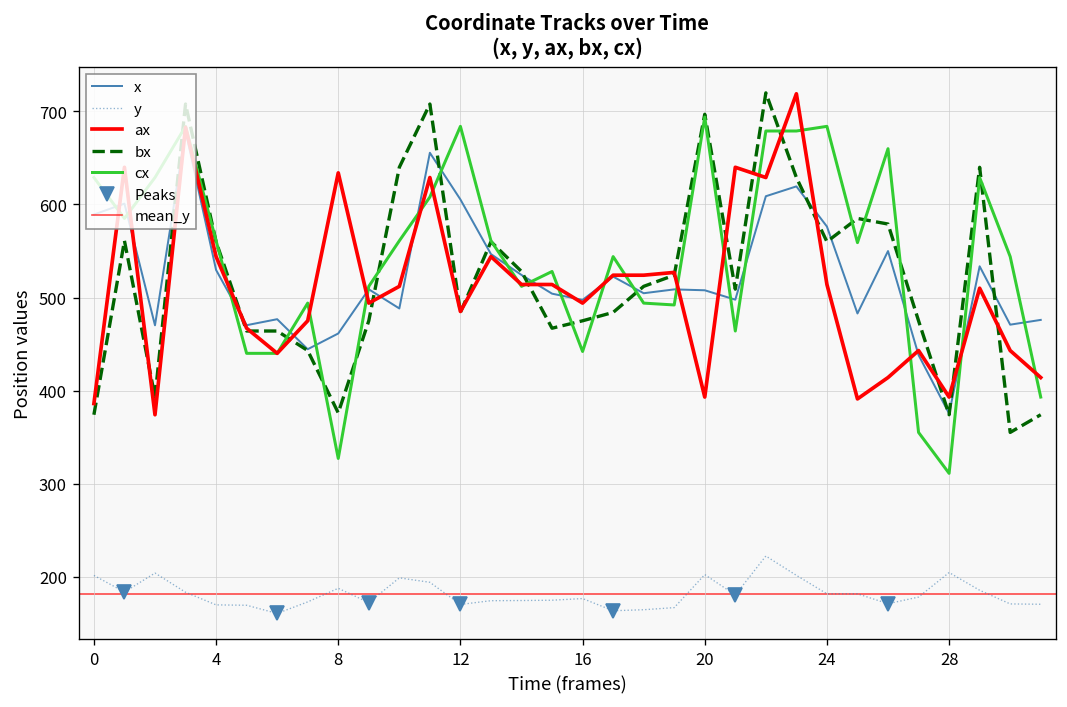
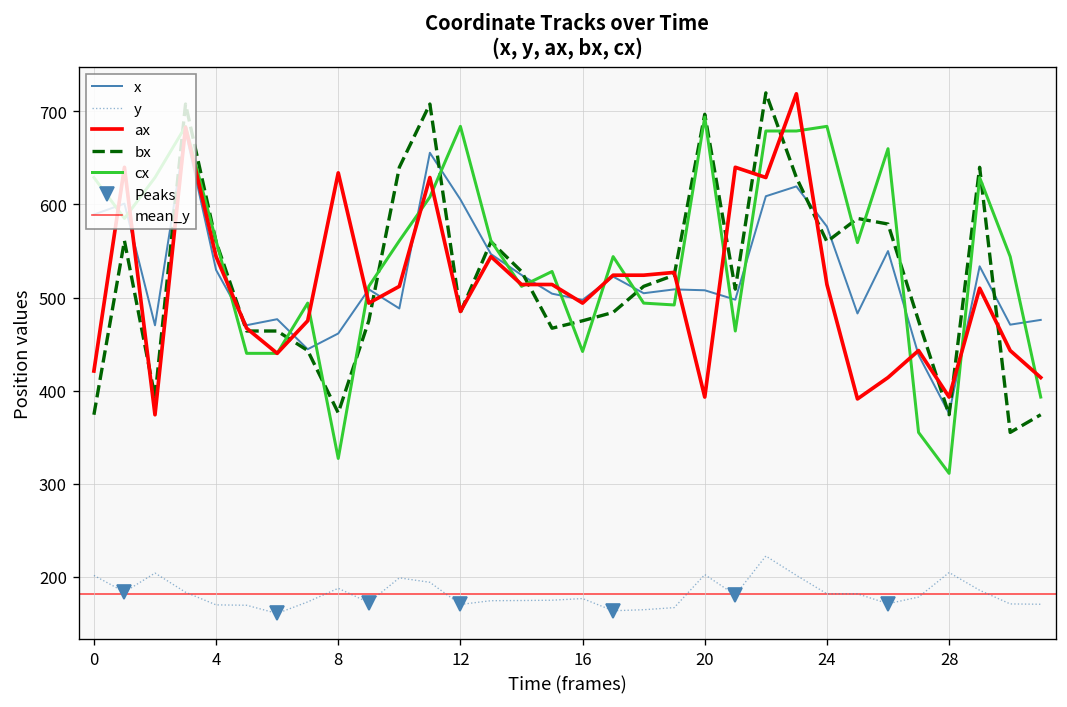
ax, 0: 390 -> 420
